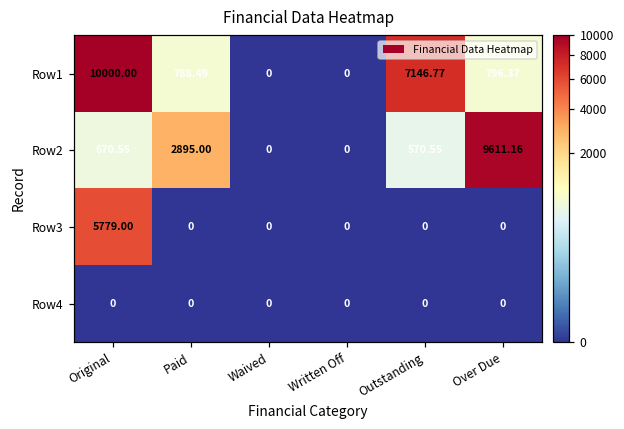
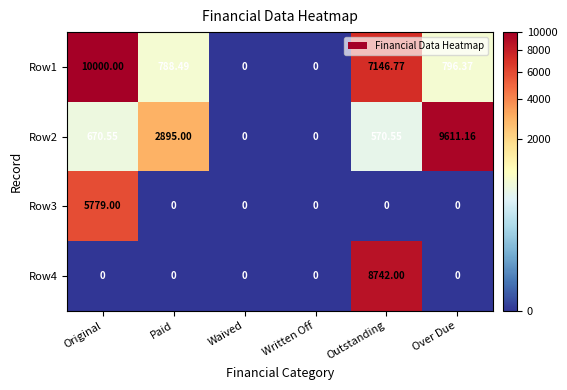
Row4, Outstanding: 0 -> 8742.00
